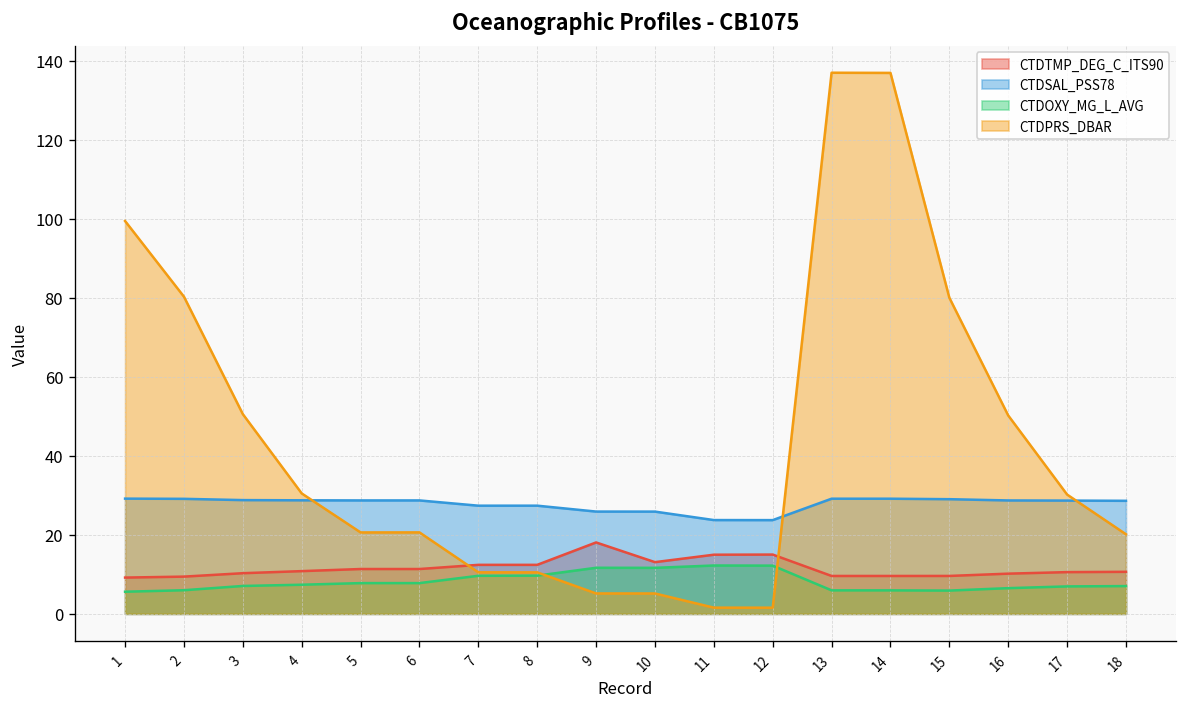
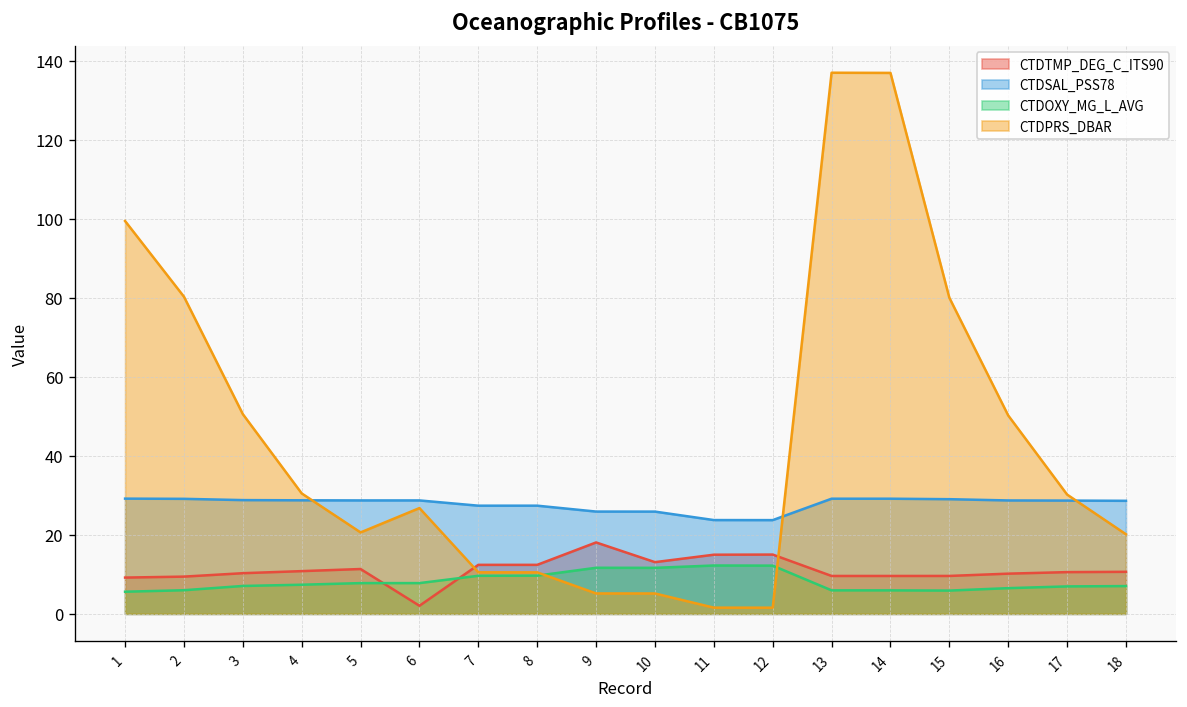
CTDTMP_DEG_C_ITS90, 6: 11 -> 2
CTDPRS_DBAR, 6: 21 -> 27
